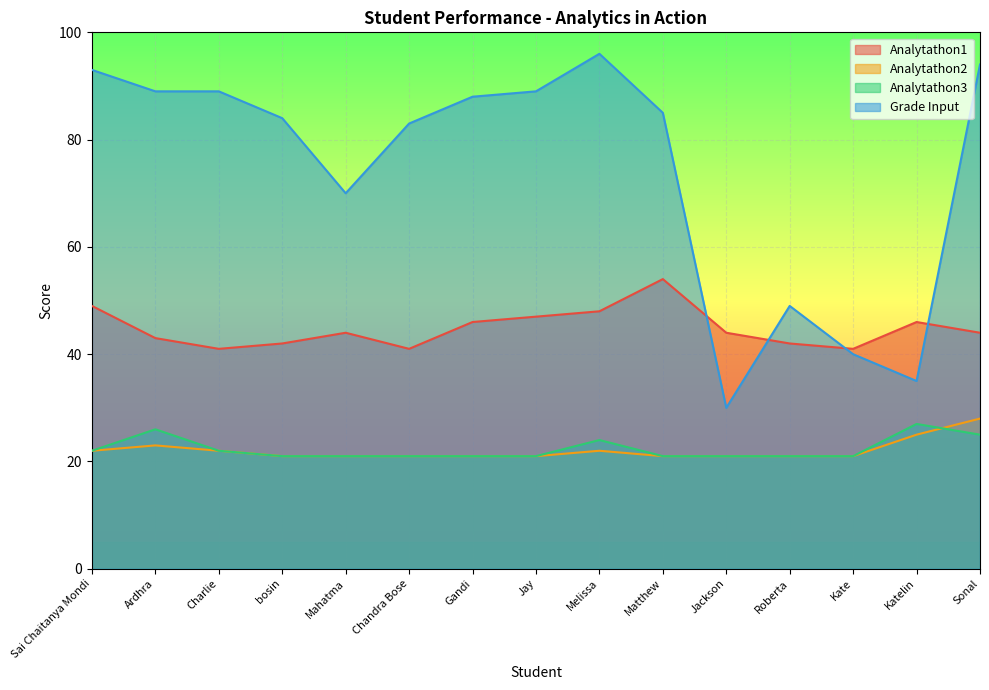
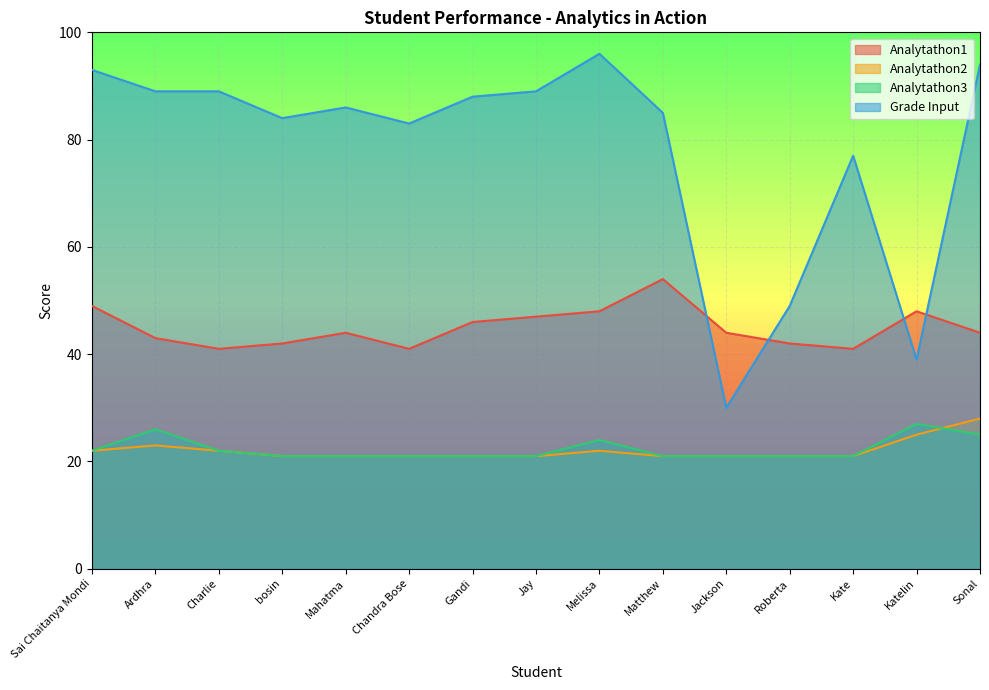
Grade Input, Mahatma: 70 -> 86
Grade Input, Kate: 40 -> 77
Analytathon1, Katelin: 46 -> 48
Grade Input, Katelin: 35 -> 39
